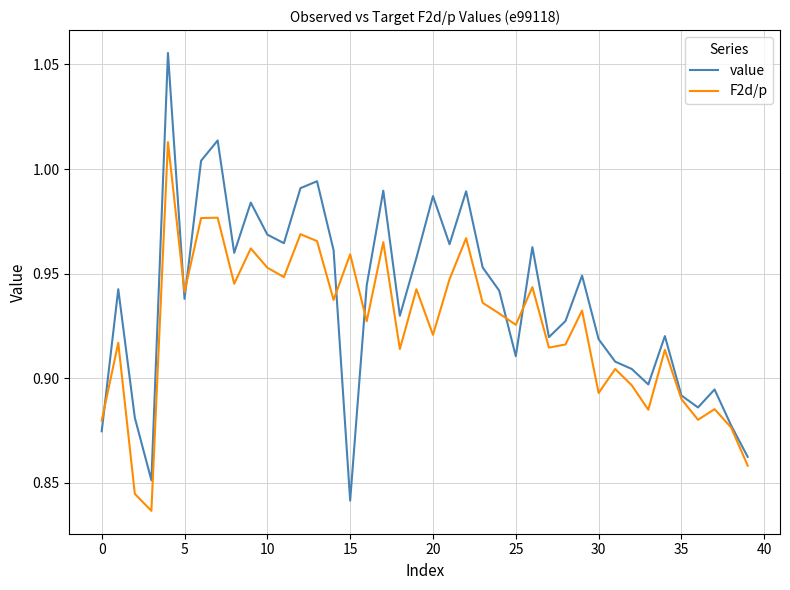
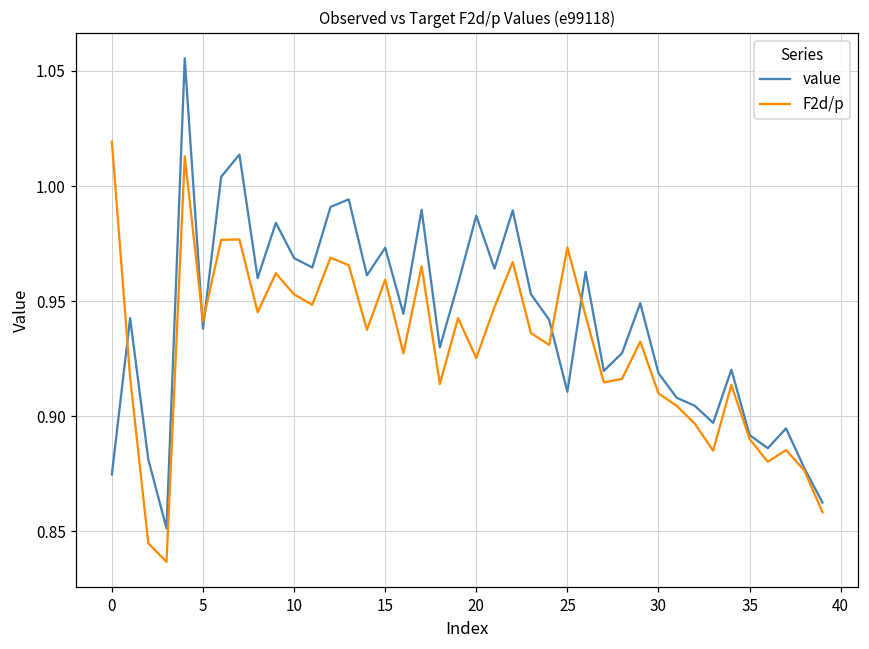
F2d/p, 0: 0.880 -> 1.019
value, 15: 0.842 -> 0.973
F2d/p, 20: 0.921 -> 0.925
F2d/p, 25: 0.926 -> 0.973
F2d/p, 30: 0.893 -> 0.910
